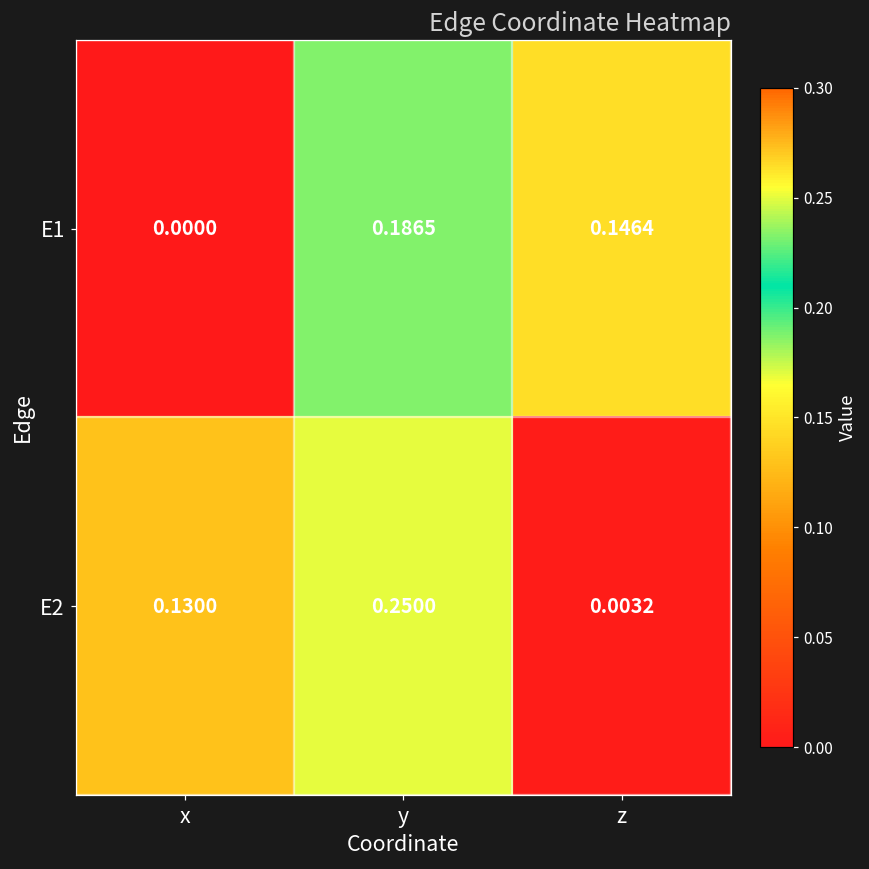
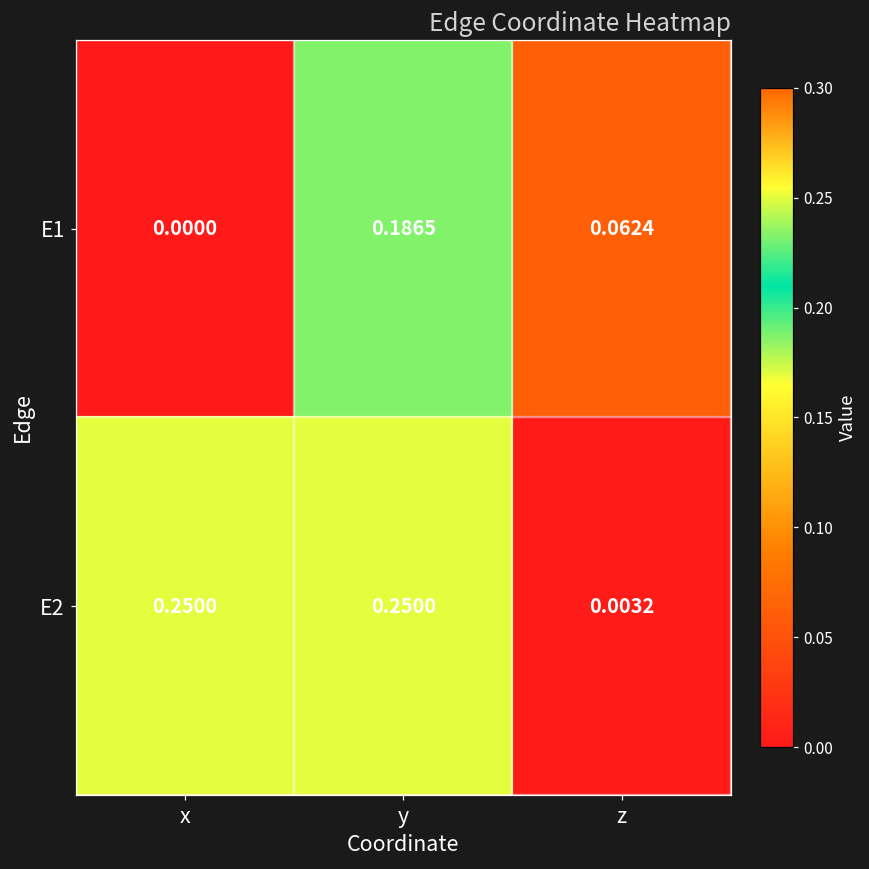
E1, z: 0.1464 -> 0.0624
E2, x: 0.1300 -> 0.2500
